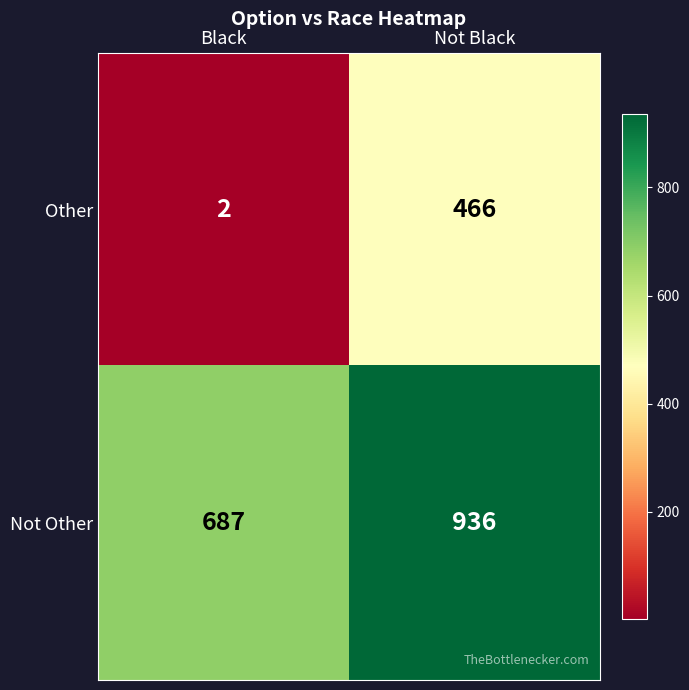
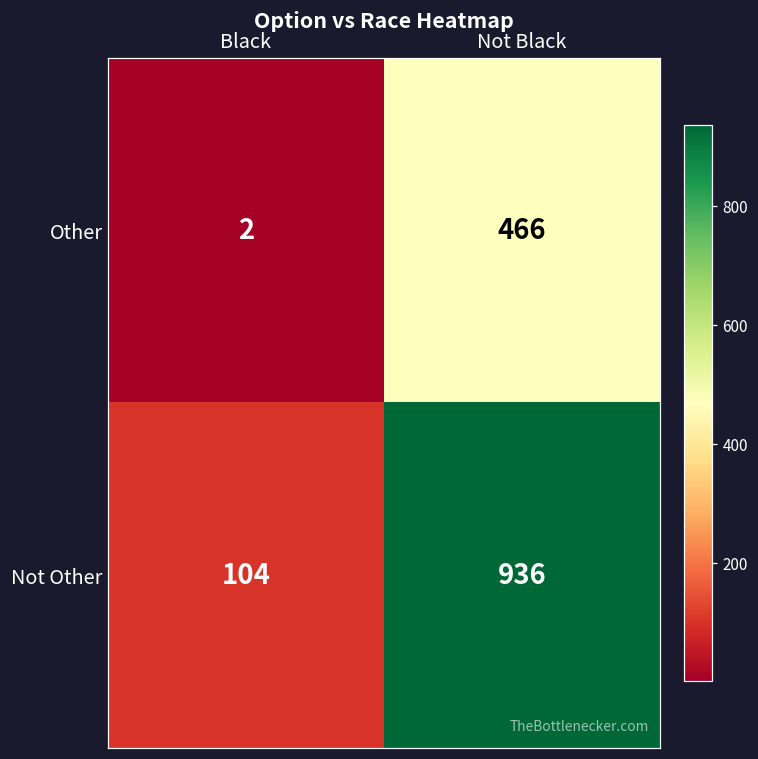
Not Other, Black: 687 -> 104
